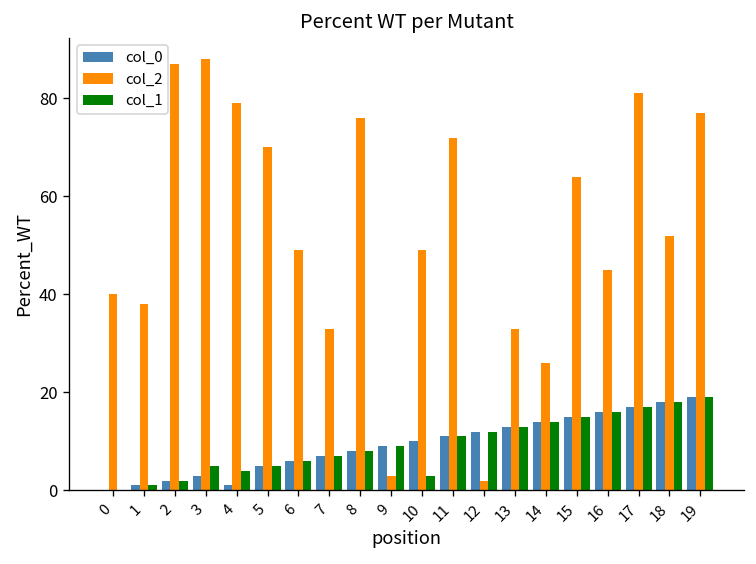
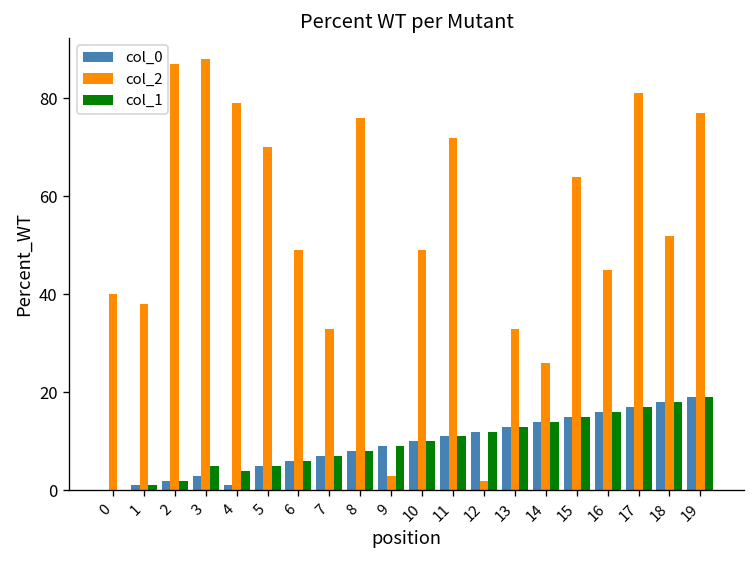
col_1, 10: 3 -> 10
